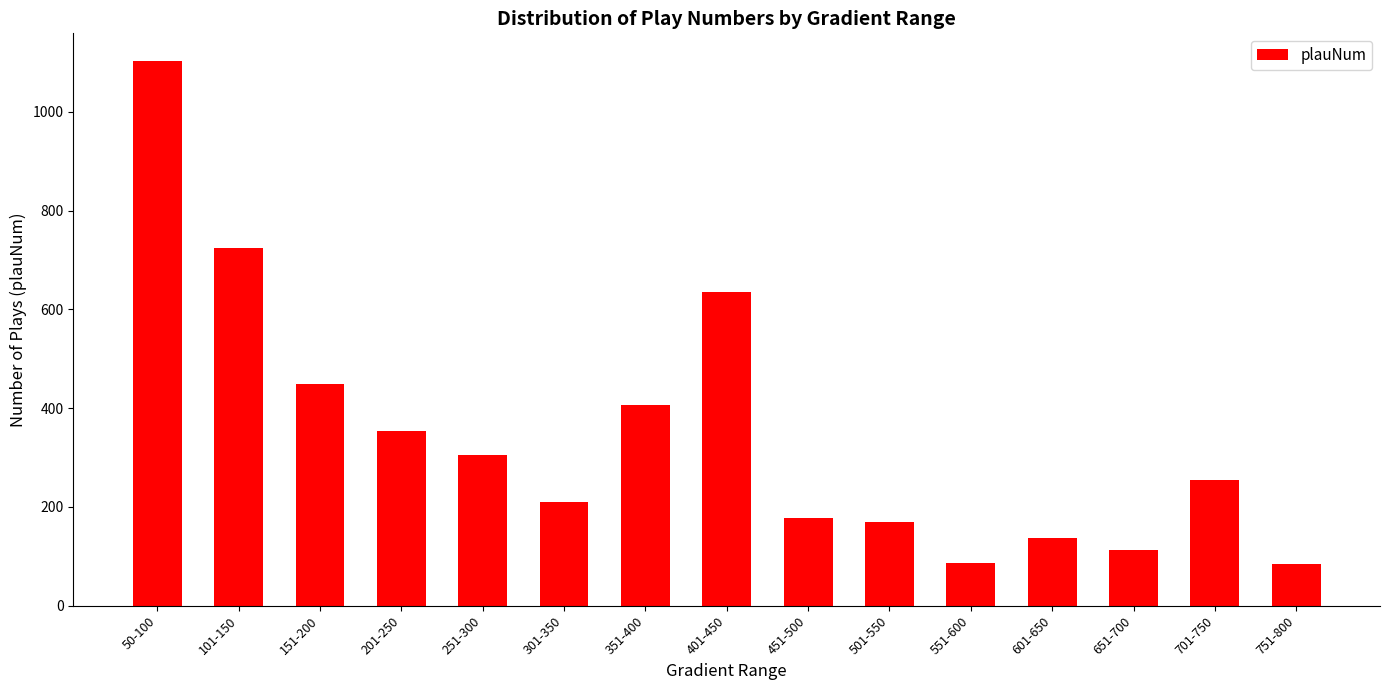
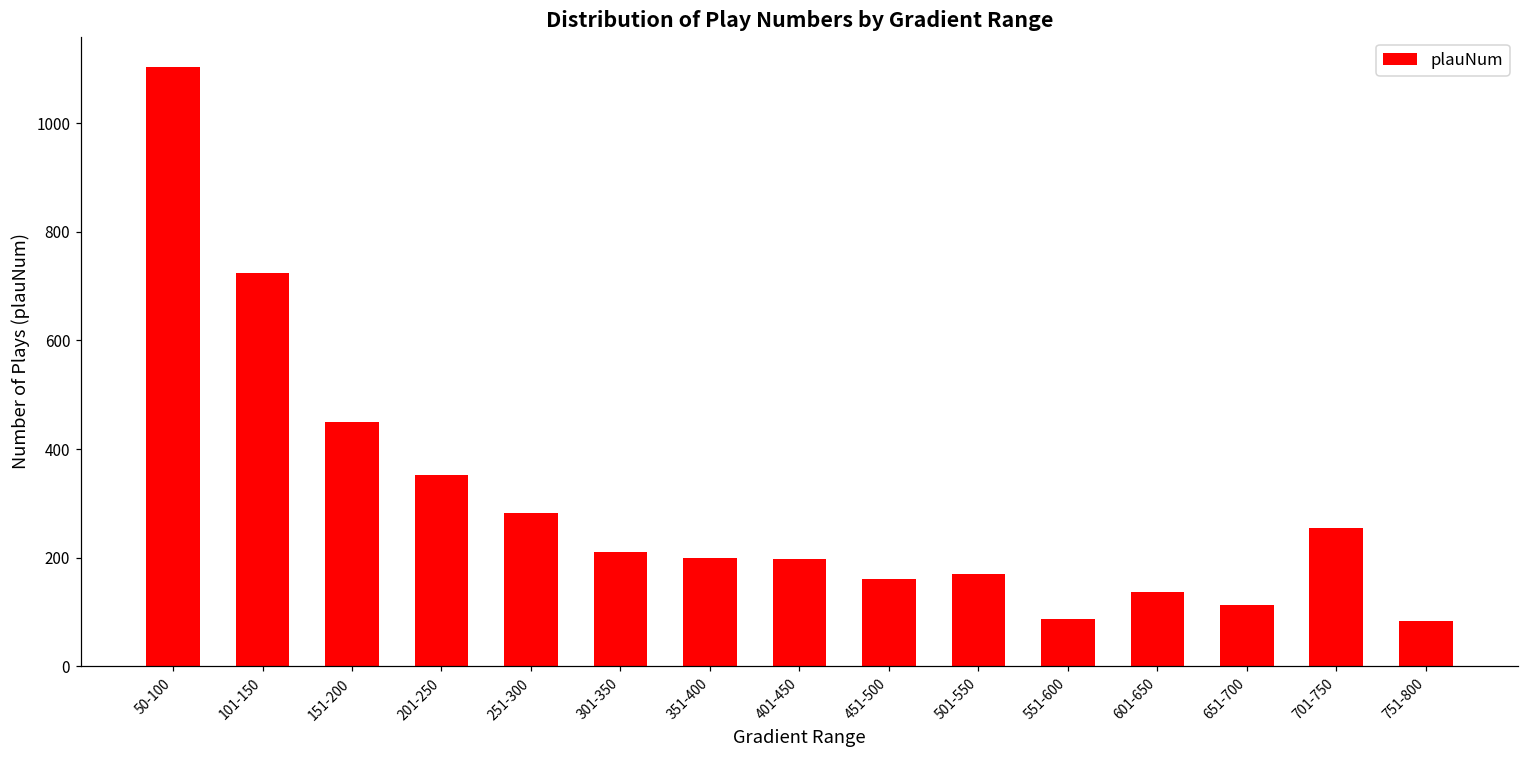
251-300: 310 -> 280
351-400: 410 -> 200
401-450: 640 -> 200
451-500: 180 -> 160
